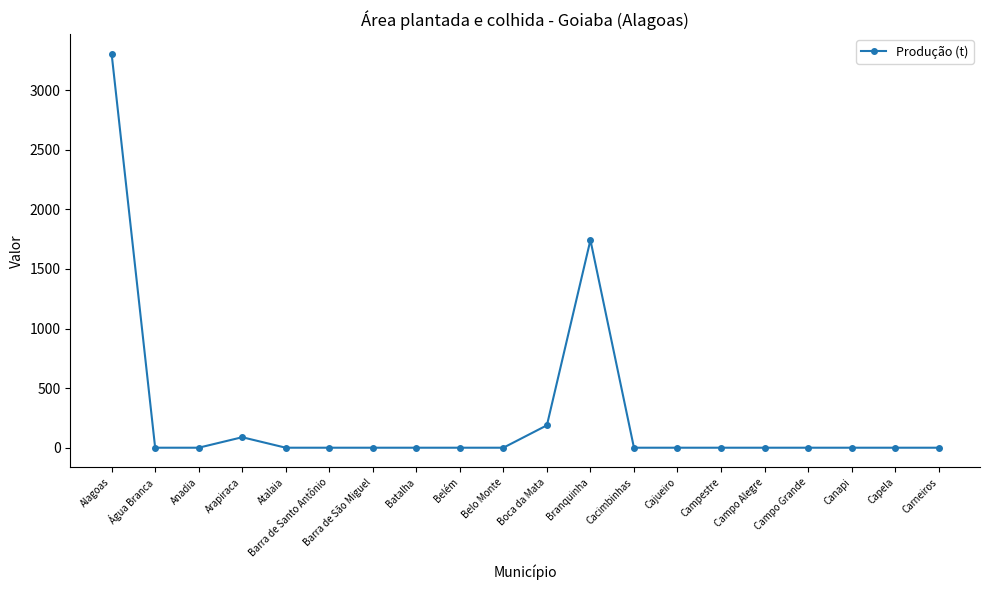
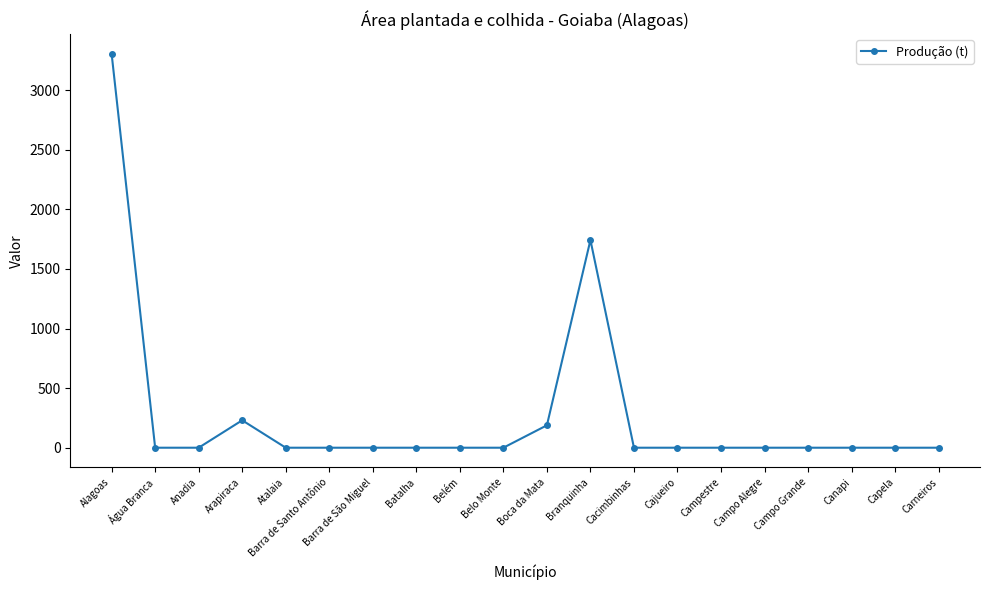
Arapiraca: 90 -> 230
